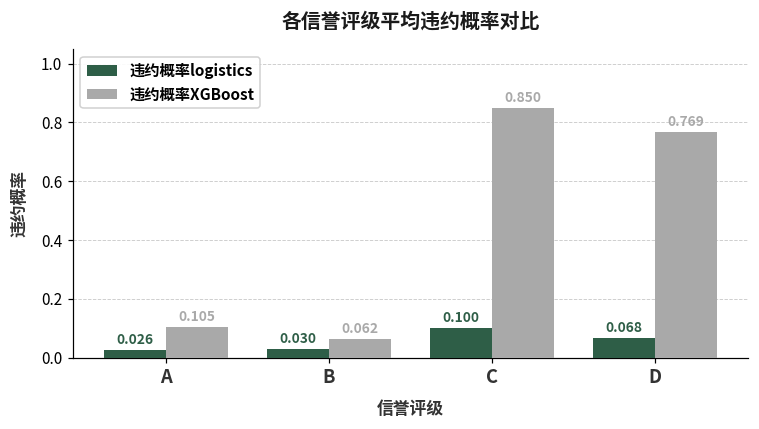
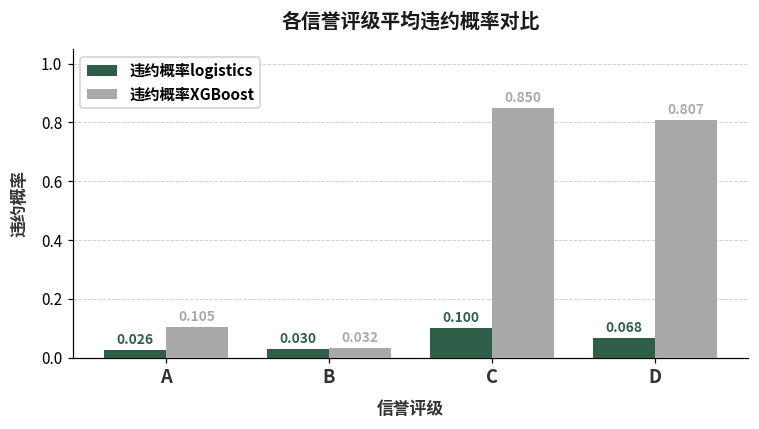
违约概率XGBoost, B: 0.062 -> 0.032
违约概率XGBoost, D: 0.769 -> 0.807
